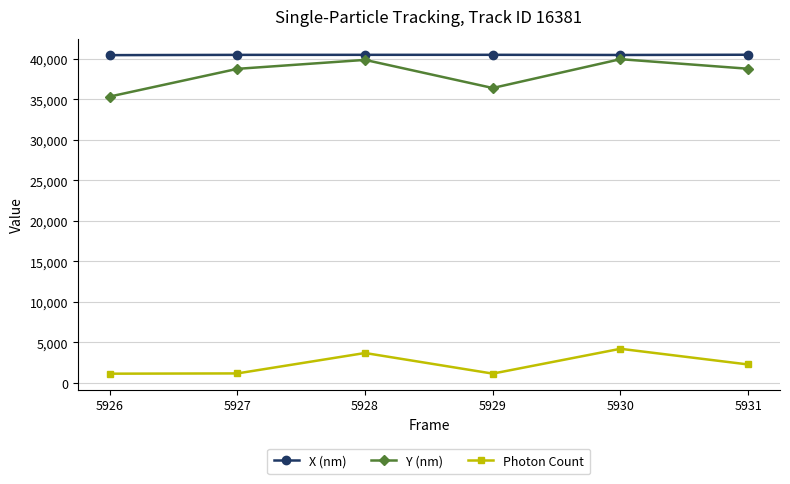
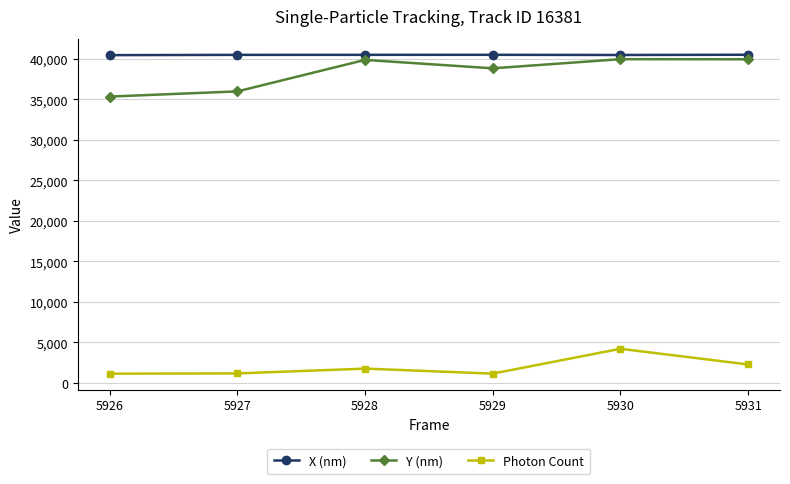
Y (nm), 5927: 39,000 -> 36,000
Photon Count, 5928: 4,000 -> 2,000
Y (nm), 5929: 36,000 -> 39,000
Y (nm), 5931: 39,000 -> 40,000
